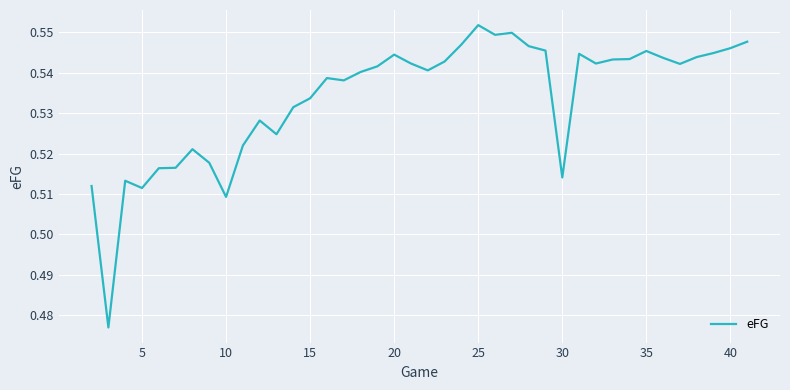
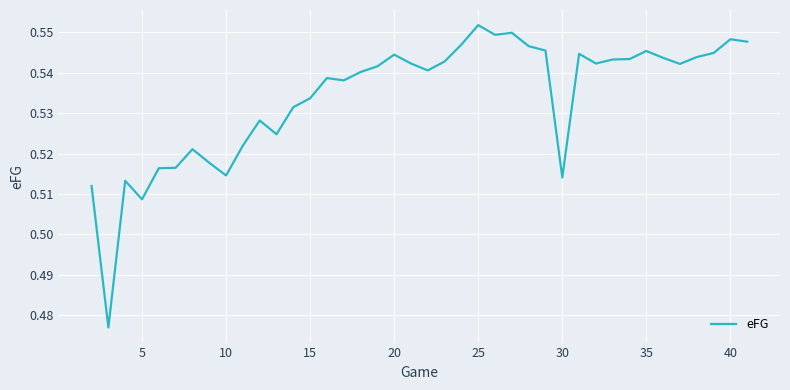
5: 0.512 -> 0.509
10: 0.509 -> 0.515
40: 0.546 -> 0.548
